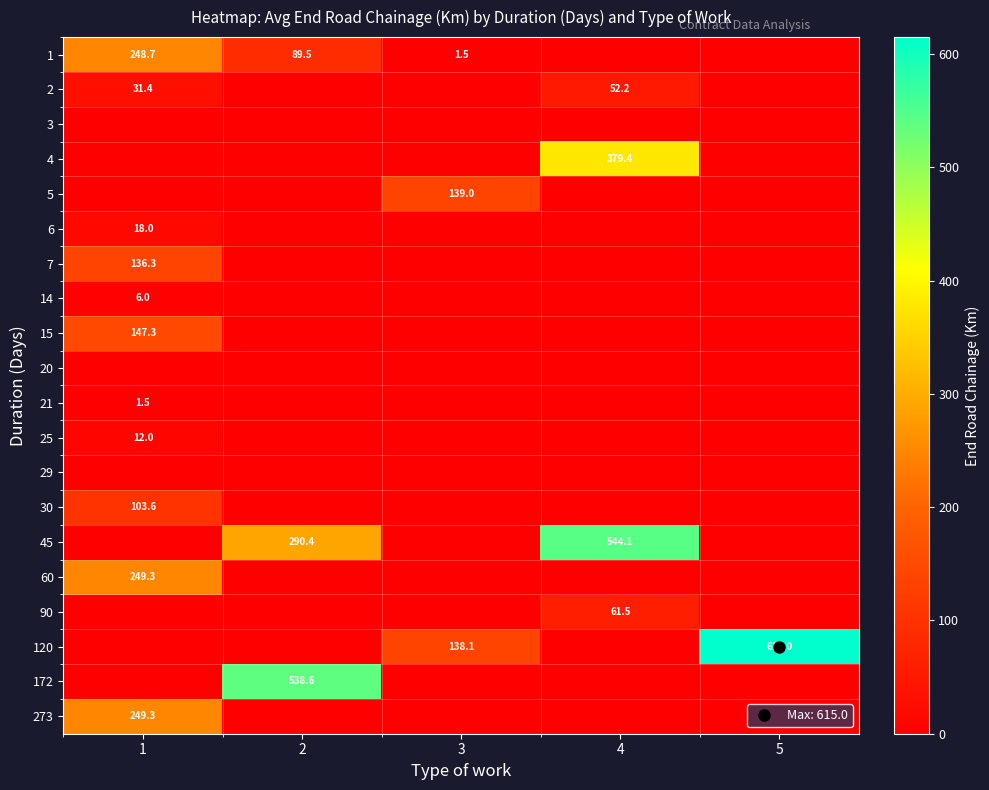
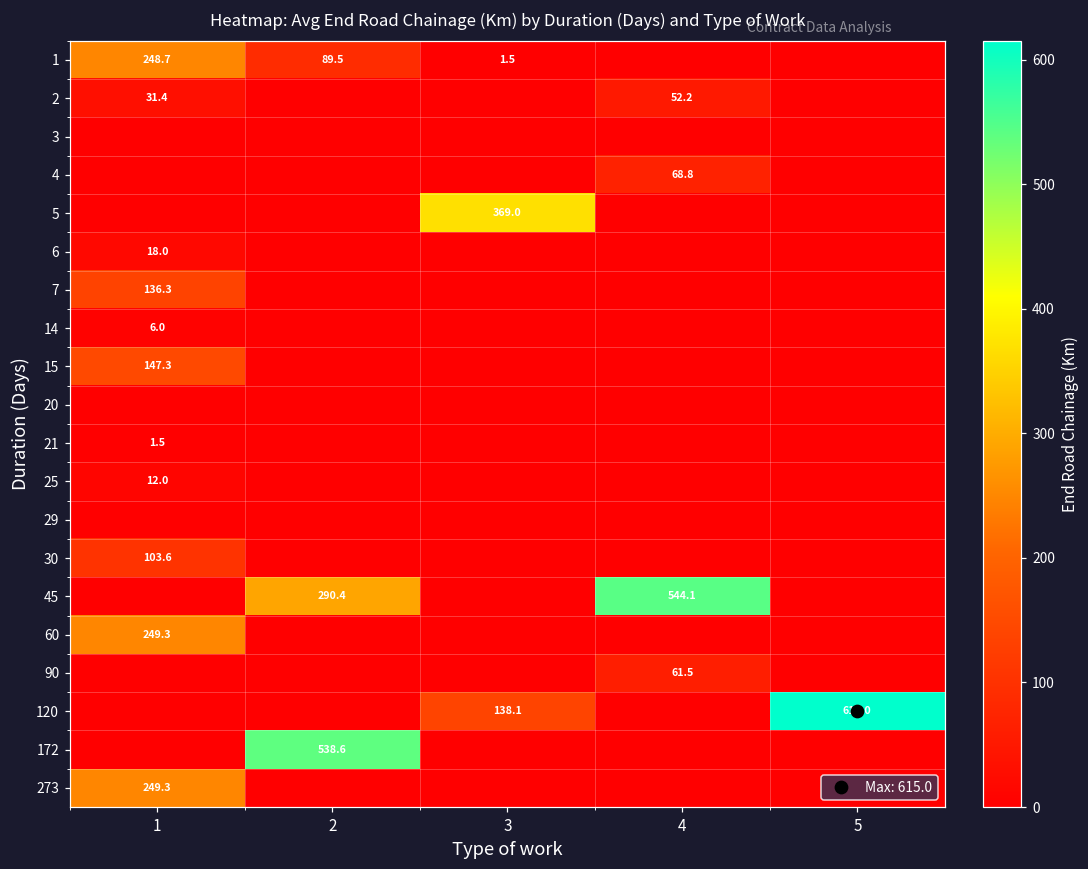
4, 4: 379.4 -> 68.8
5, 3: 139.0 -> 369.0
